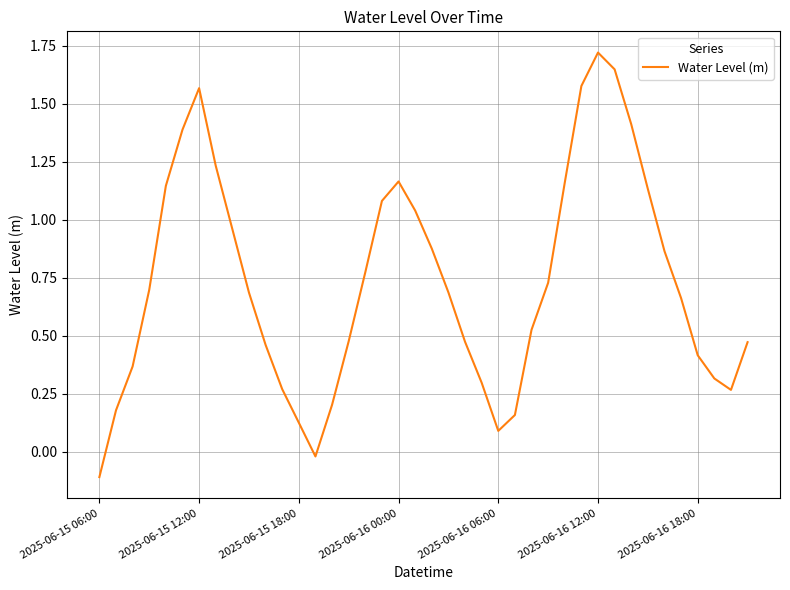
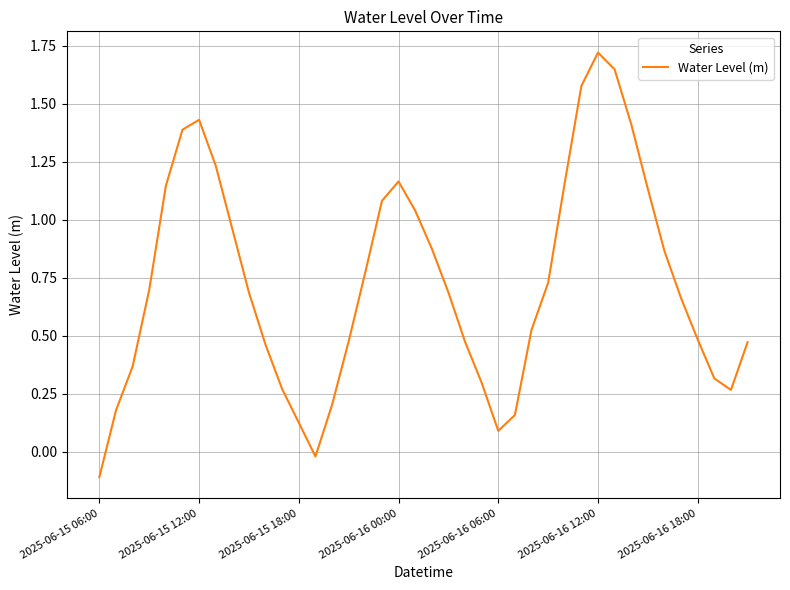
2025-06-15 12:00: 1.57 -> 1.43
2025-06-16 18:00: 0.42 -> 0.48
